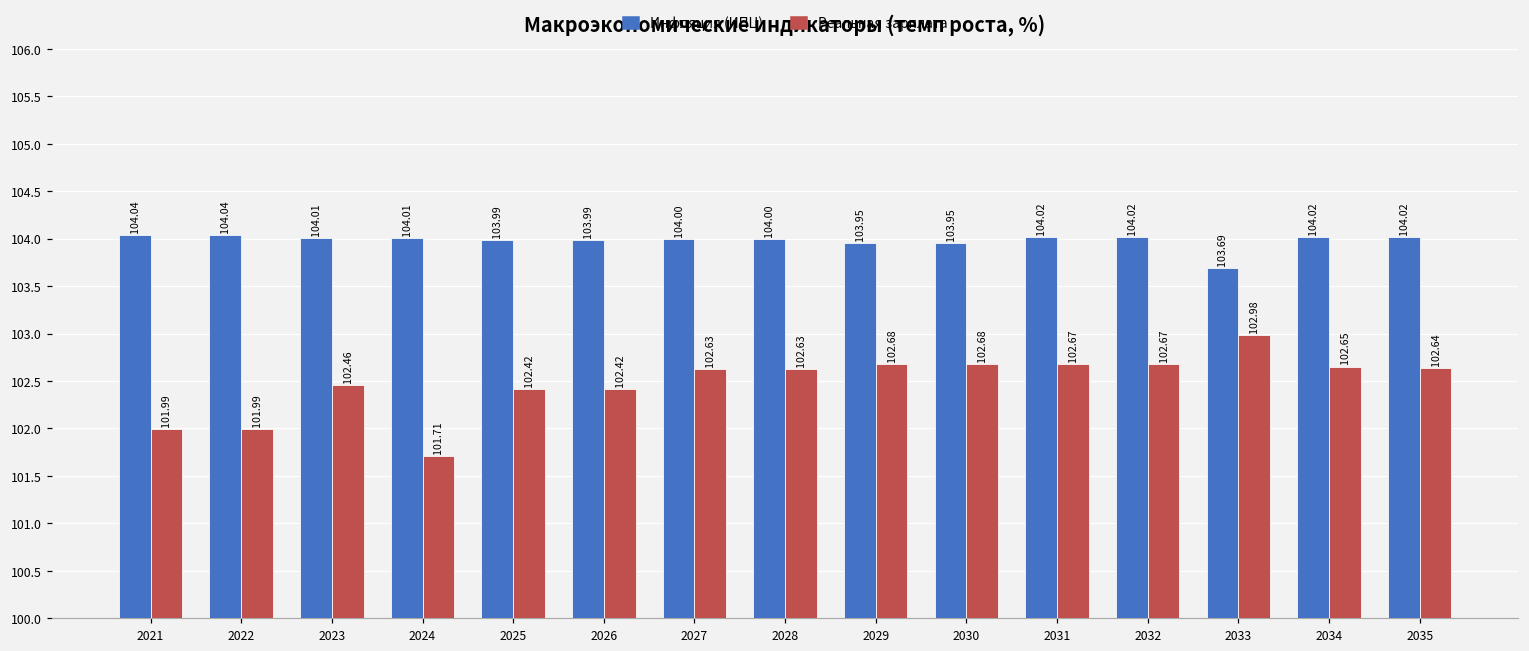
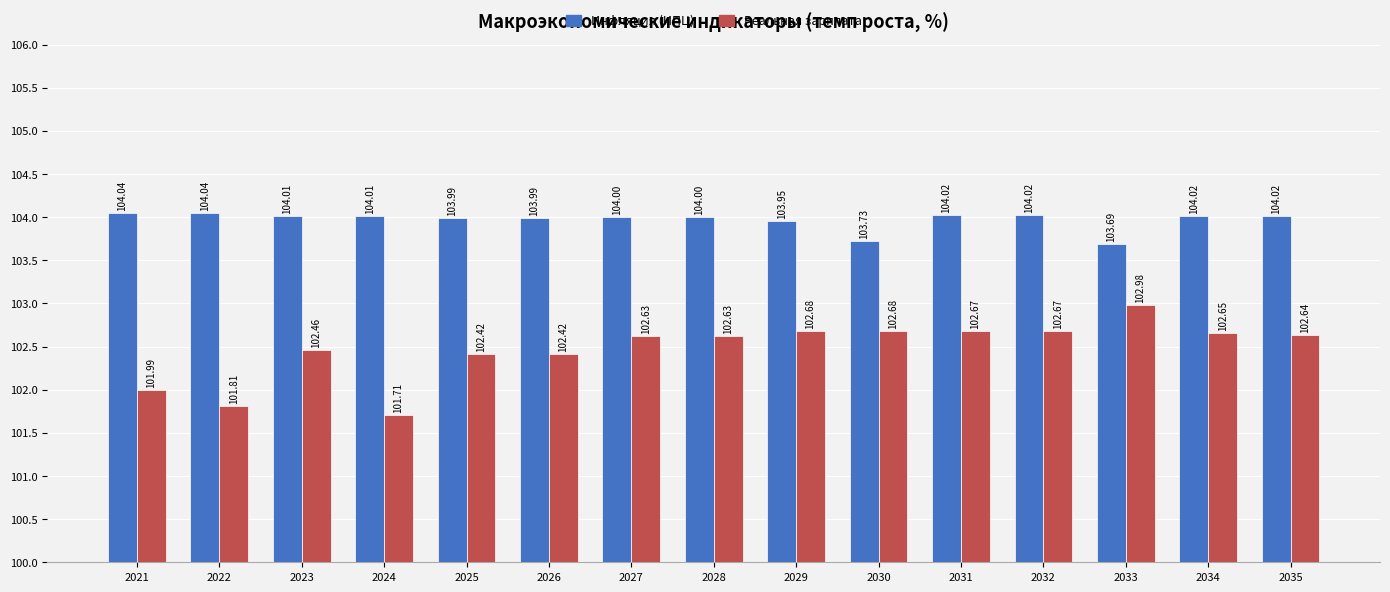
Реальная зарплата, 2022: 101.99 -> 101.81
Инфляция (ИПЦ), 2030: 103.95 -> 103.73
